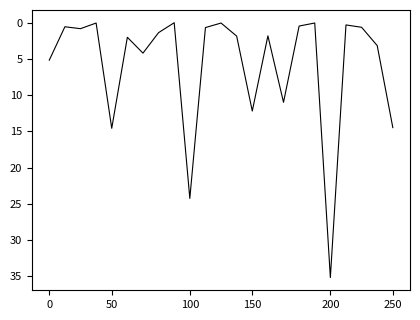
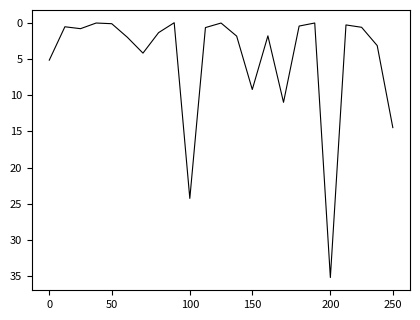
50: 15 -> 0
150: 12 -> 9
